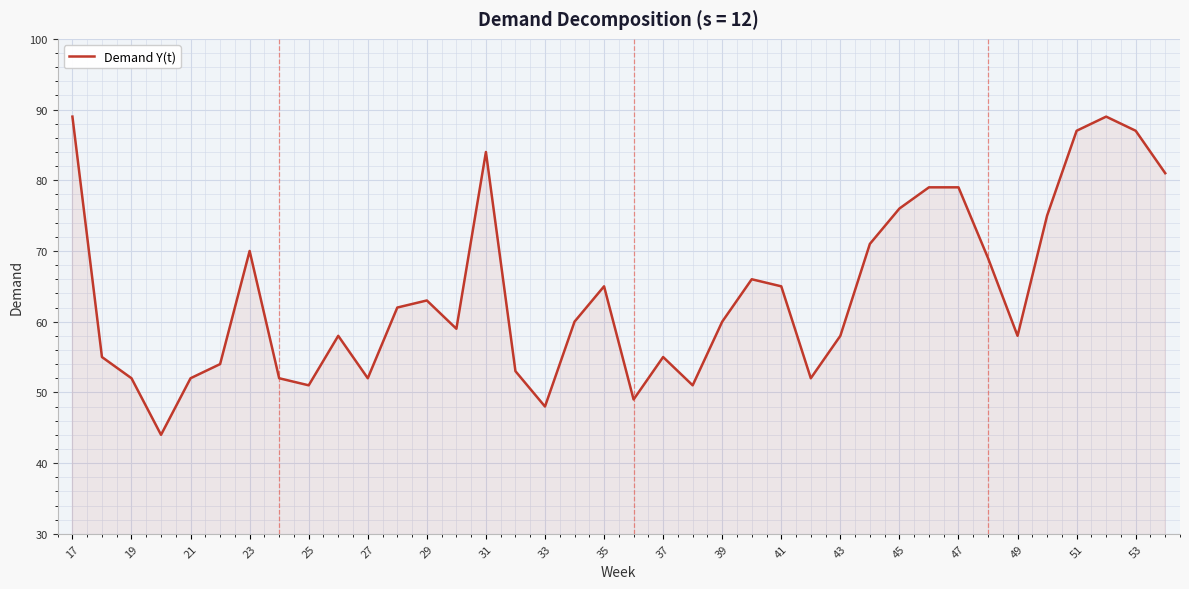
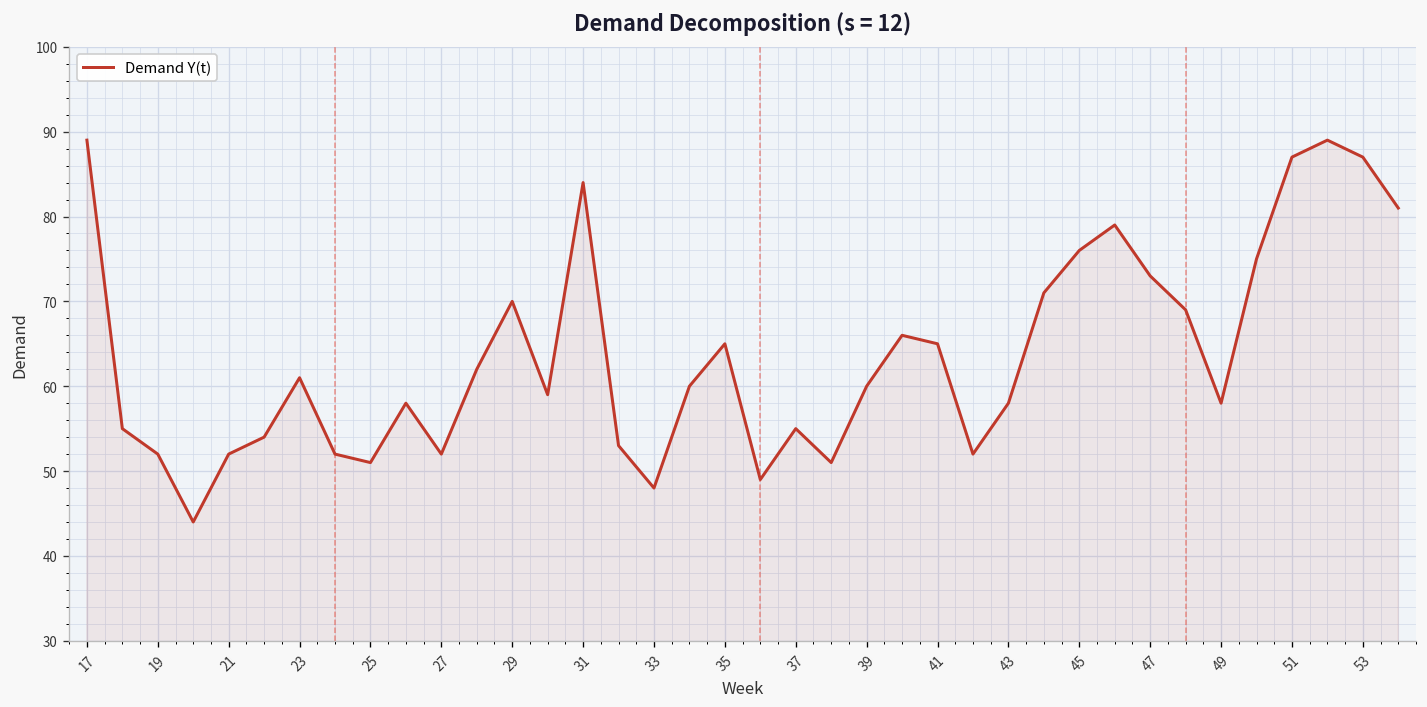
23: 70 -> 61
29: 63 -> 70
47: 79 -> 73
